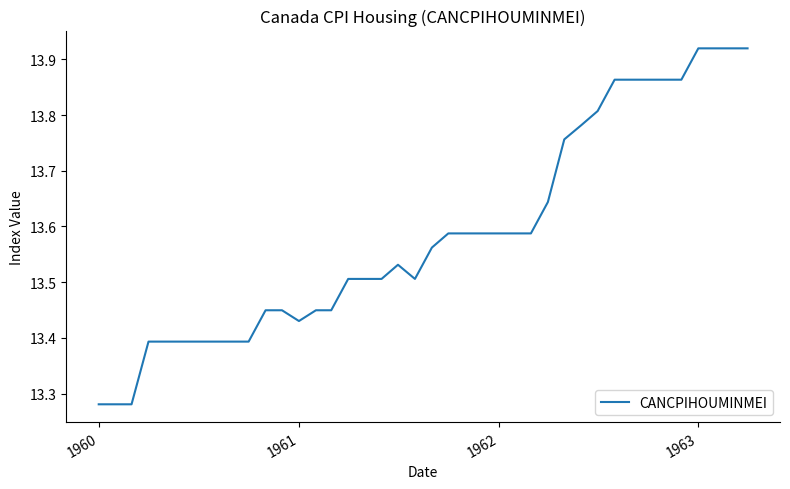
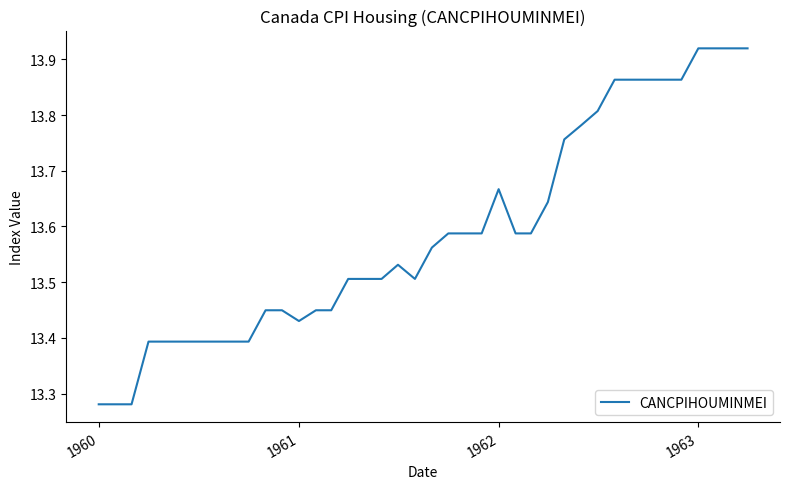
1962: 13.59 -> 13.67
